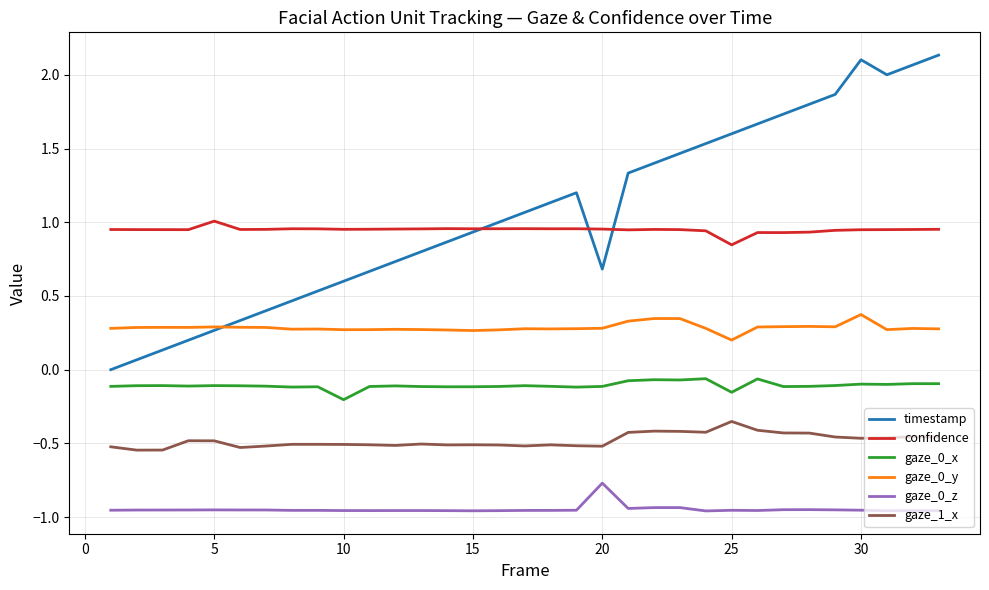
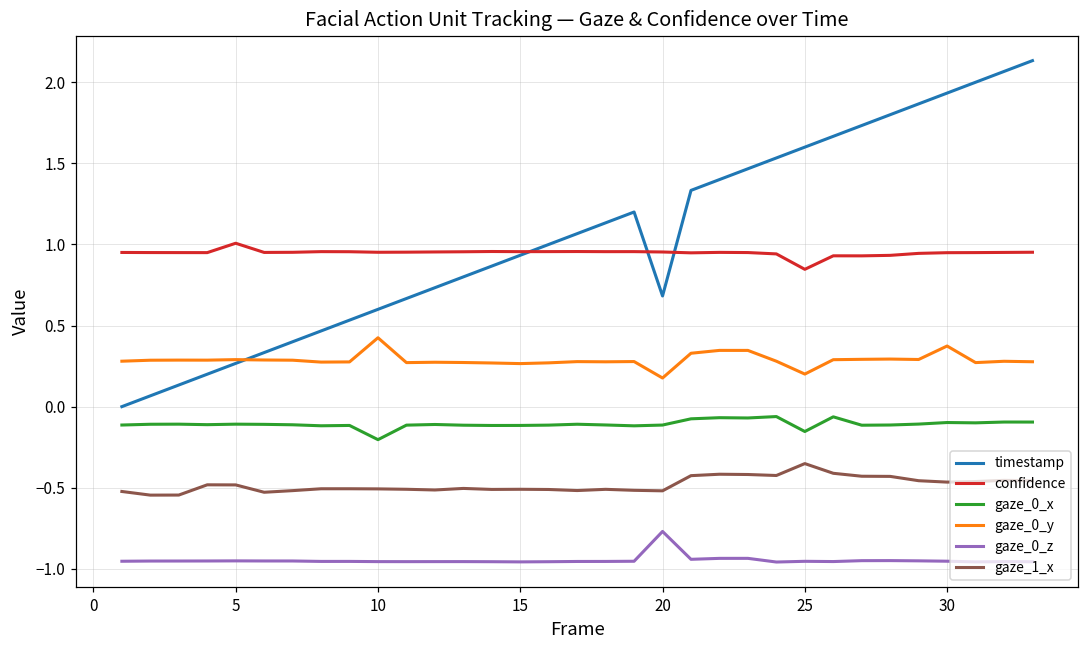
gaze_0_y, 10: 0.27 -> 0.42
gaze_0_y, 20: 0.28 -> 0.18
timestamp, 30: 2.10 -> 1.93
